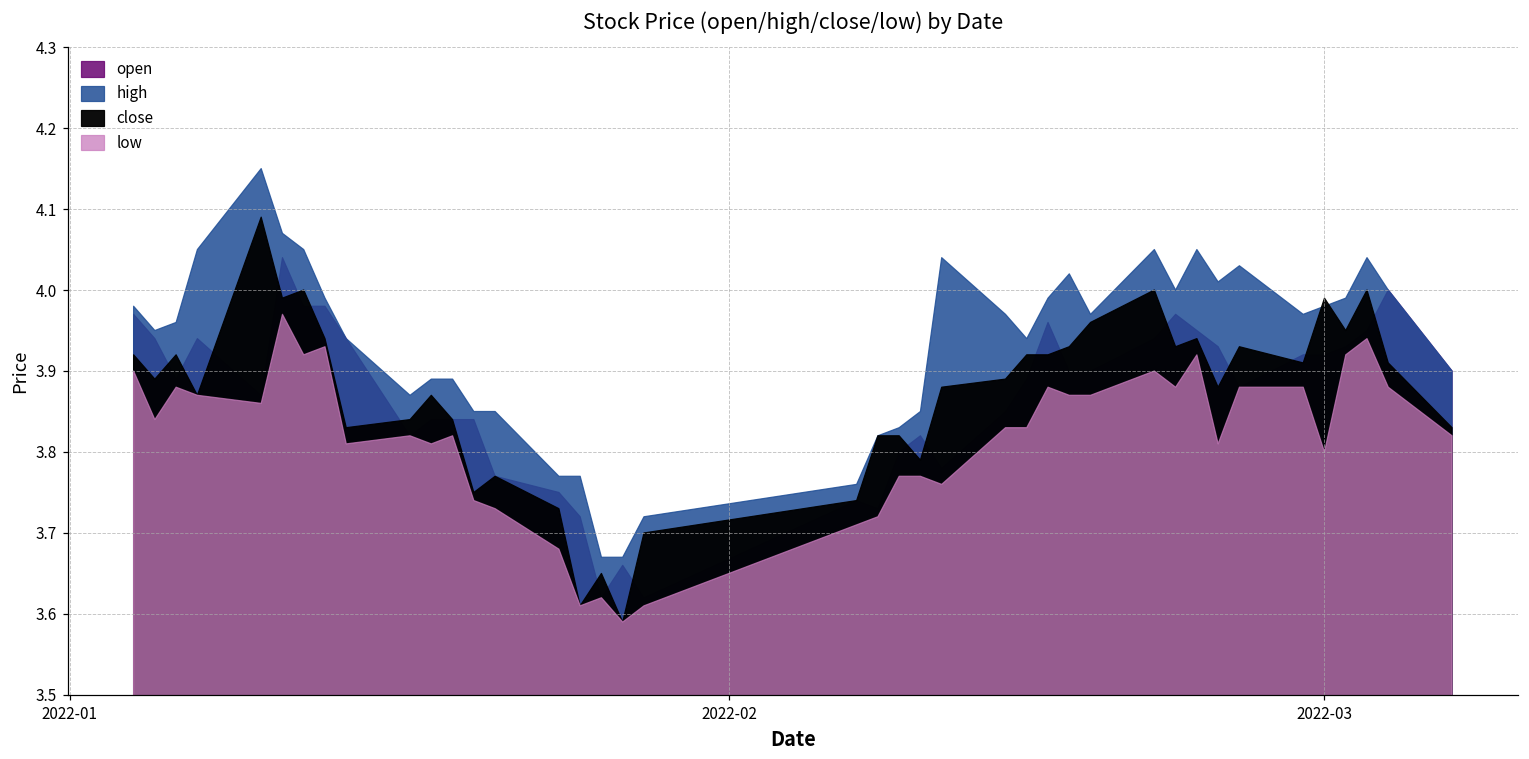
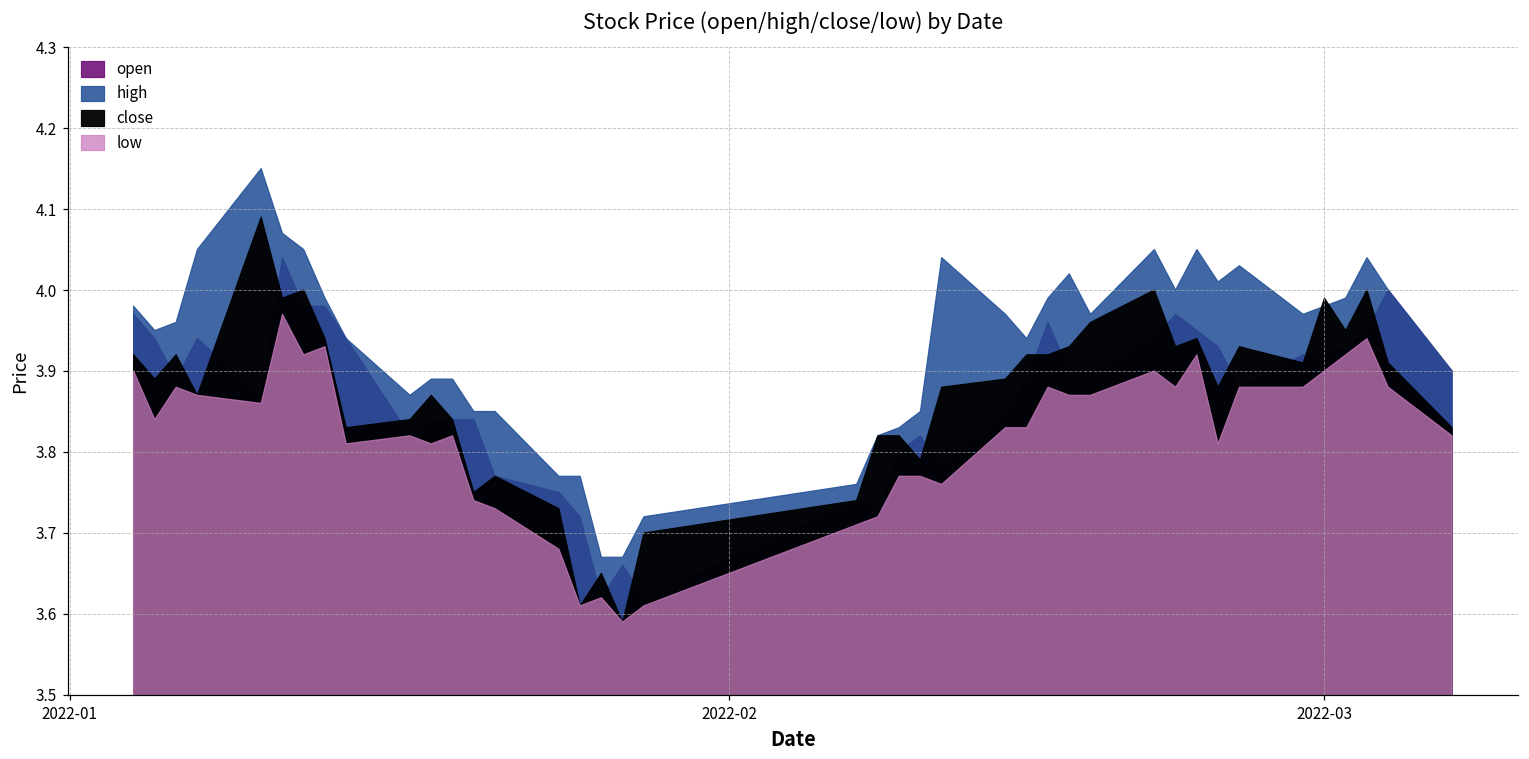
low, 2022-03: 3.8 -> 3.9
